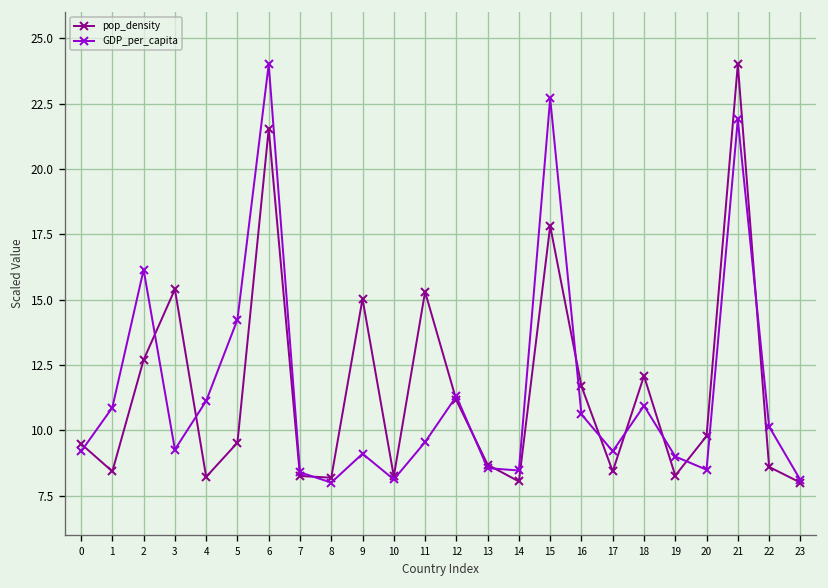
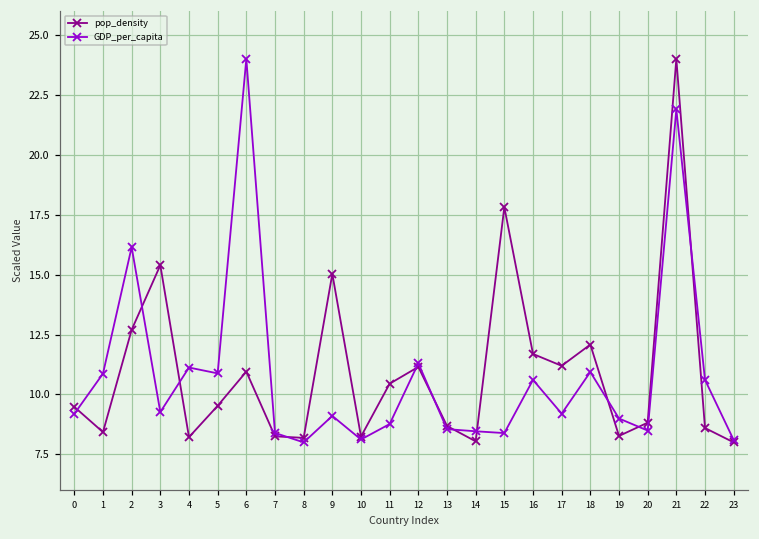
GDP_per_capita, 5: 14.2 -> 10.9
pop_density, 6: 21.5 -> 11.0
pop_density, 11: 15.3 -> 10.4
GDP_per_capita, 11: 9.5 -> 8.8
GDP_per_capita, 15: 22.7 -> 8.4
pop_density, 17: 8.4 -> 11.2
pop_density, 20: 9.8 -> 8.8
GDP_per_capita, 22: 10.1 -> 10.6
